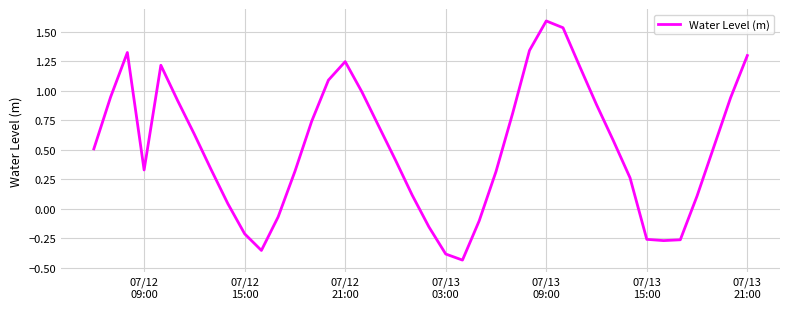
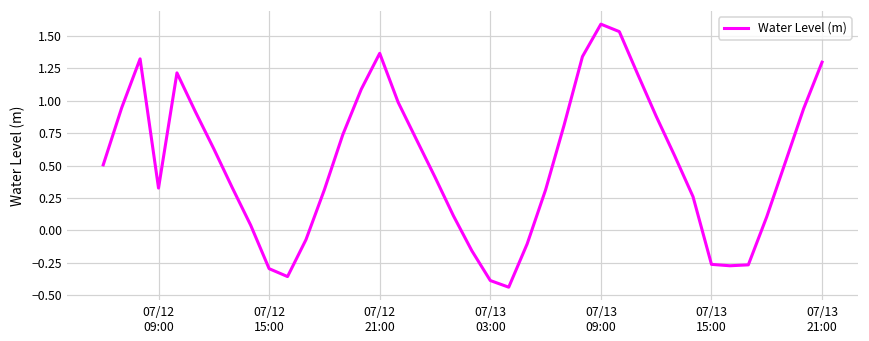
07/12 15:00: -0.21 -> -0.29
07/12 21:00: 1.25 -> 1.37
